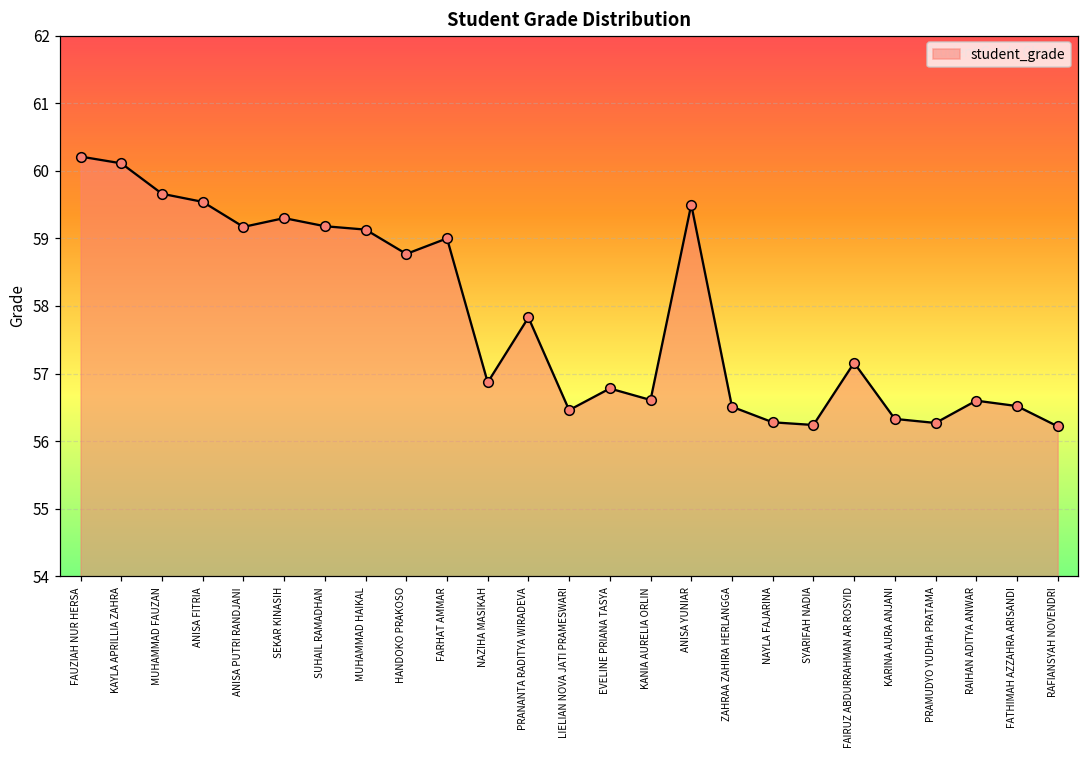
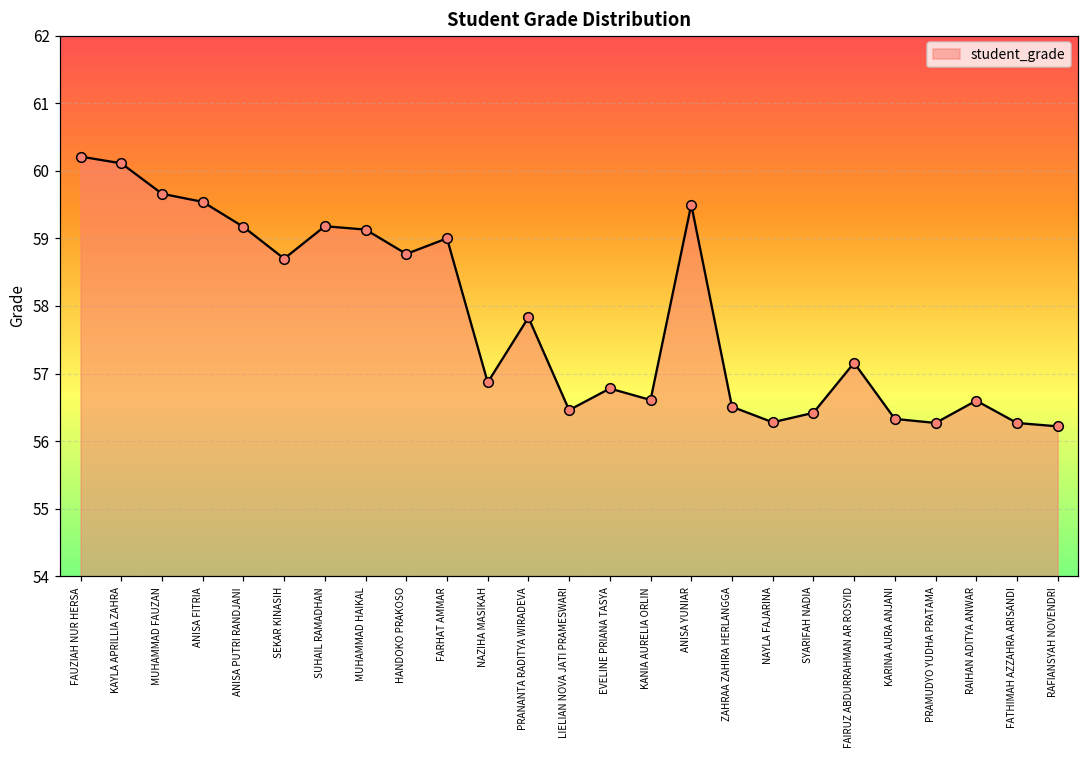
SEKAR KINASIH: 59.3 -> 58.7
SYARIFAH NADIA: 56.2 -> 56.4
FATHIMAH AZZAHRA ARISANDI: 56.5 -> 56.3
